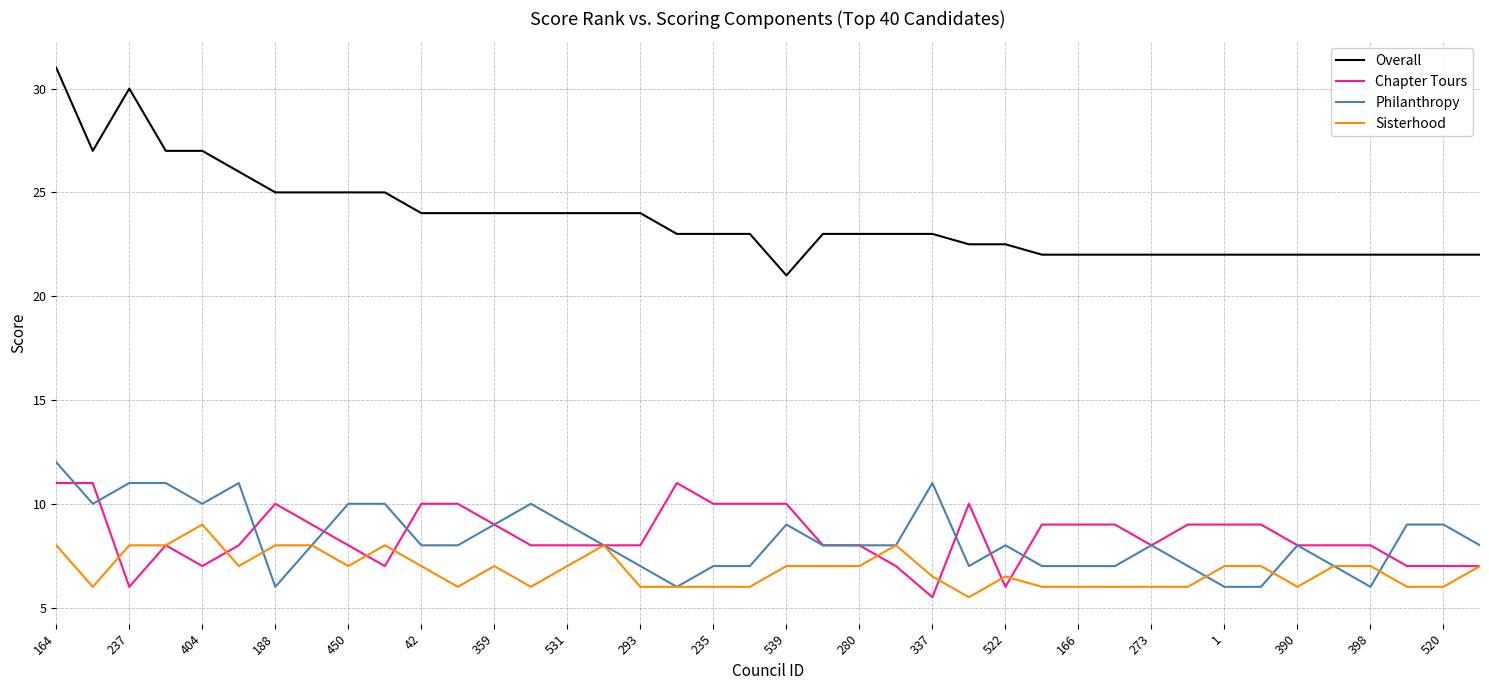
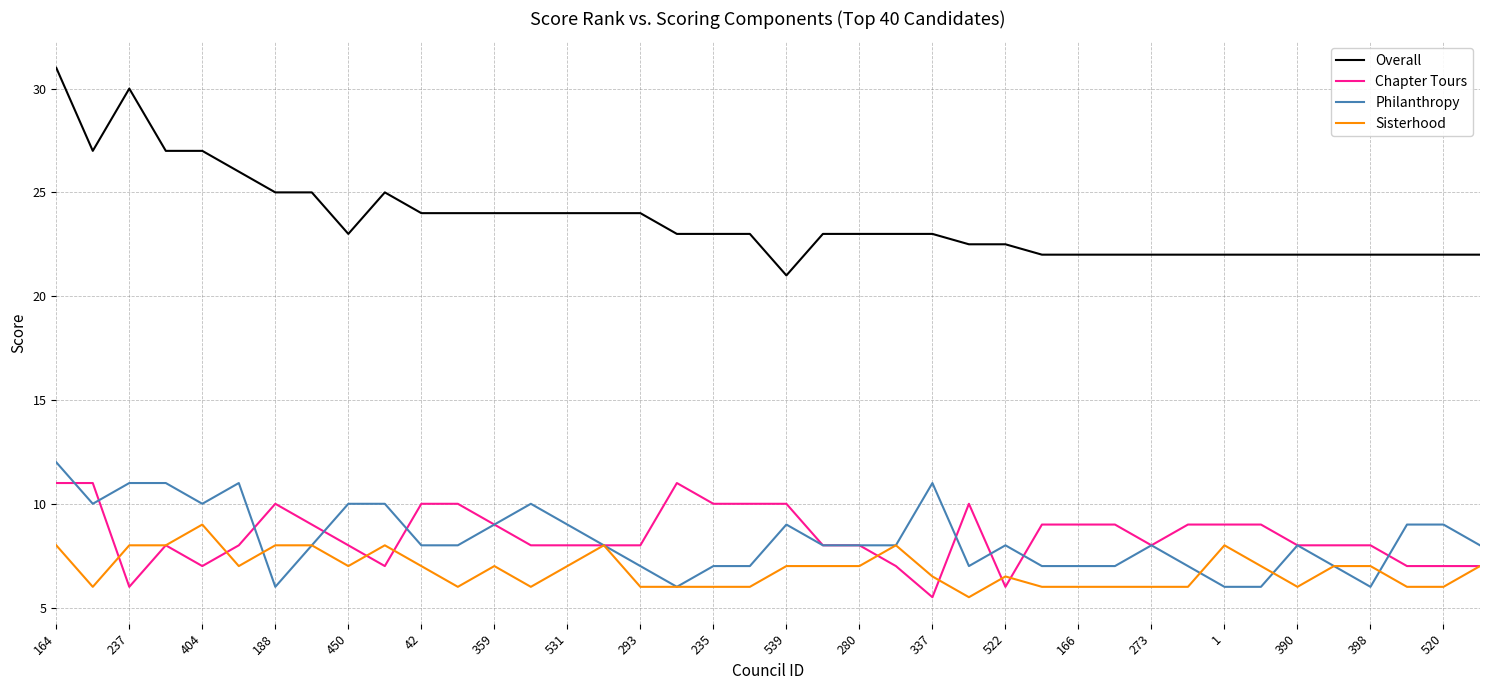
Overall, 450: 25 -> 23
Sisterhood, 1: 7 -> 8
